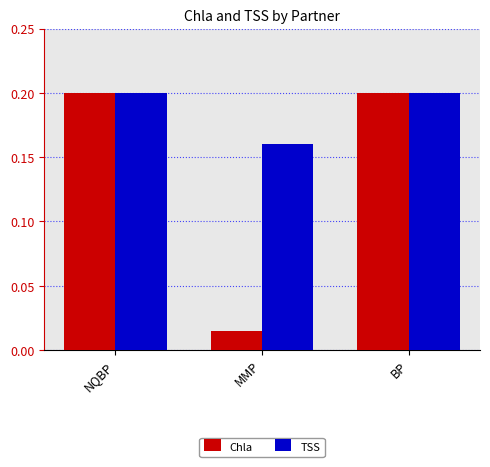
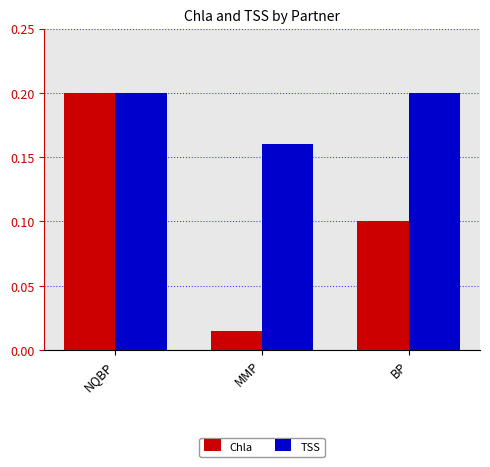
Chla, BP: 0.2 -> 0.1
